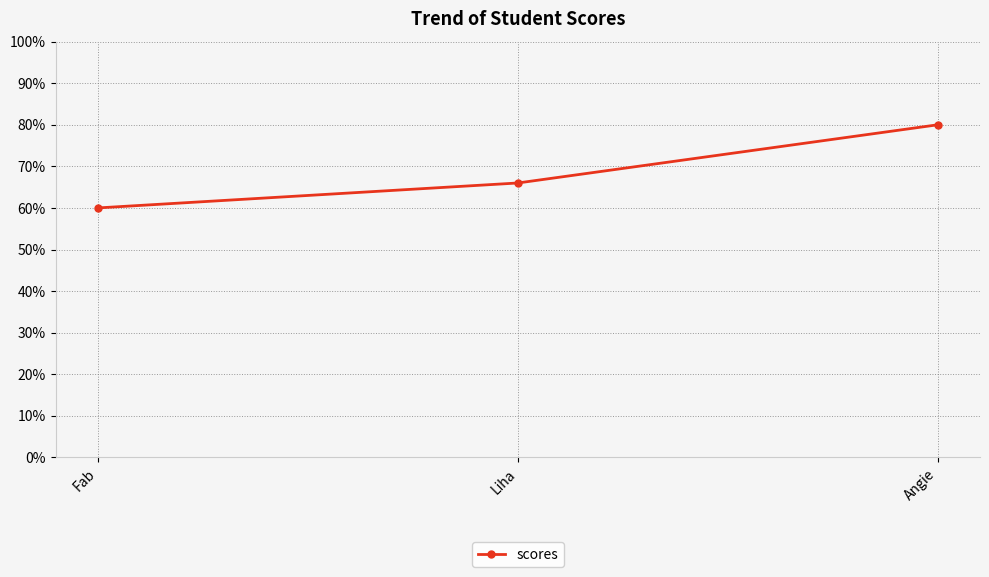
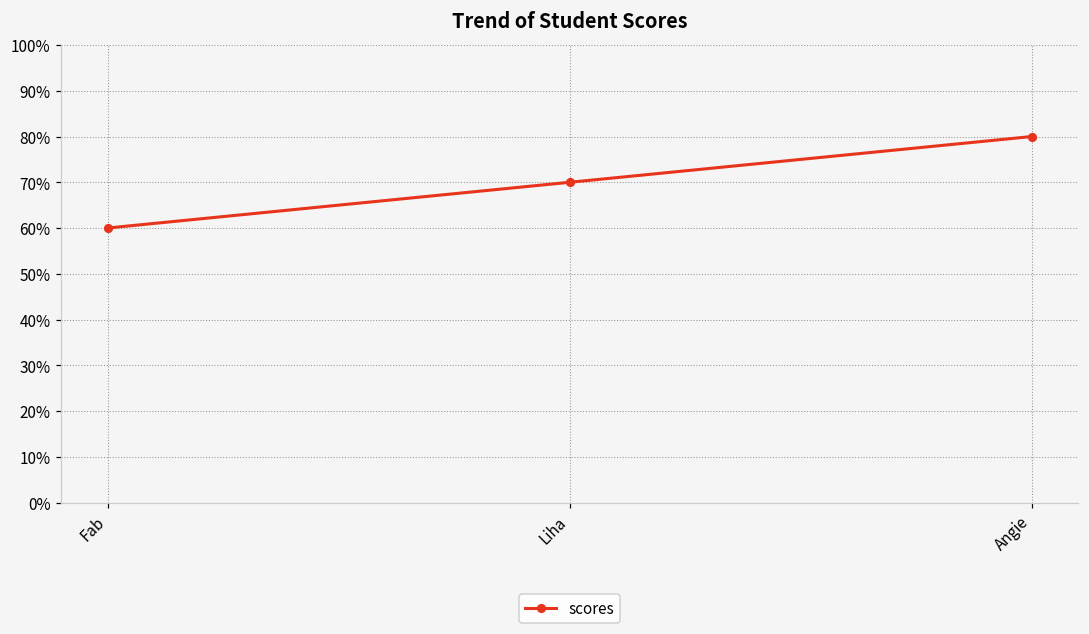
Liha: 66% -> 70%
